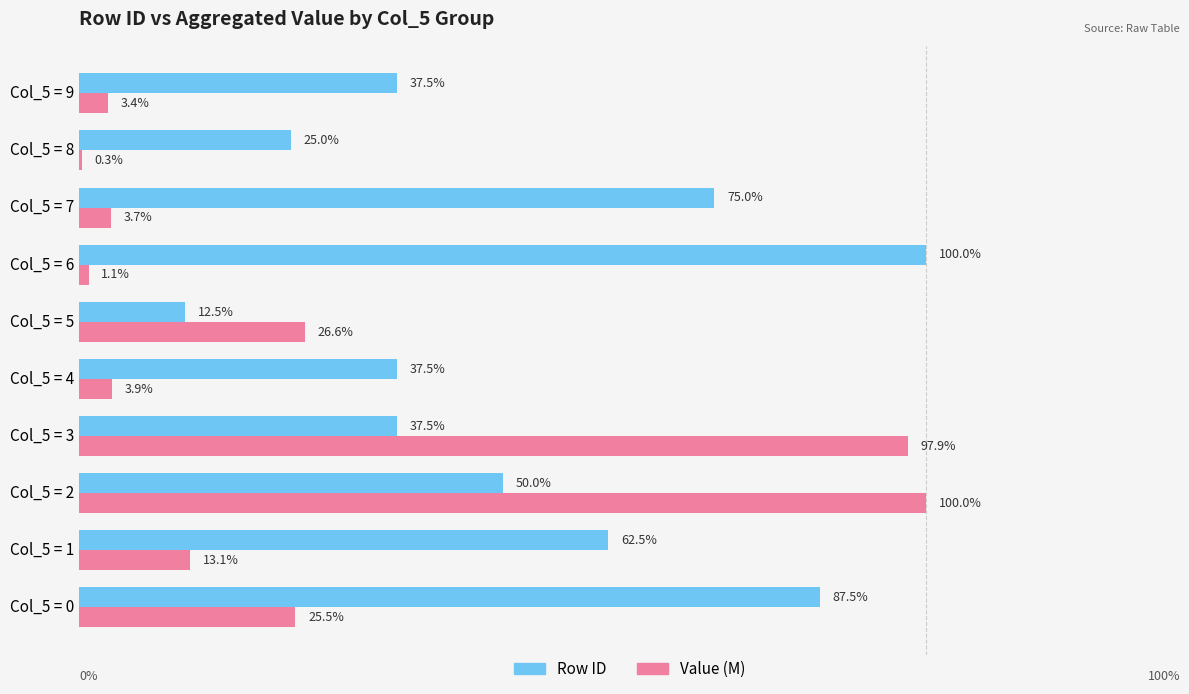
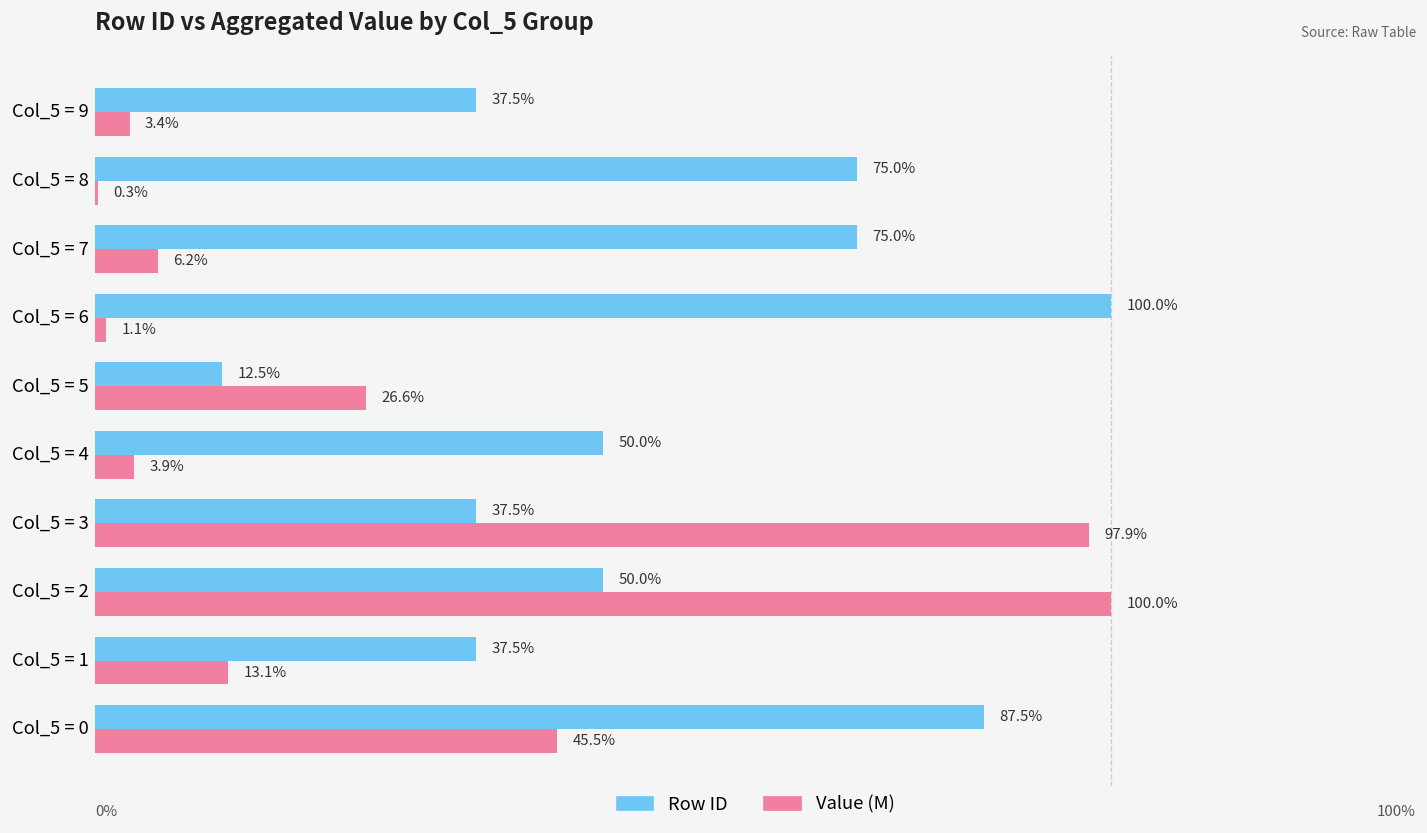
Row ID, Col_5 = 8: 25.0% -> 75.0%
Value (M), Col_5 = 7: 3.7% -> 6.2%
Row ID, Col_5 = 4: 37.5% -> 50.0%
Row ID, Col_5 = 1: 62.5% -> 37.5%
Value (M), Col_5 = 0: 25.5% -> 45.5%
